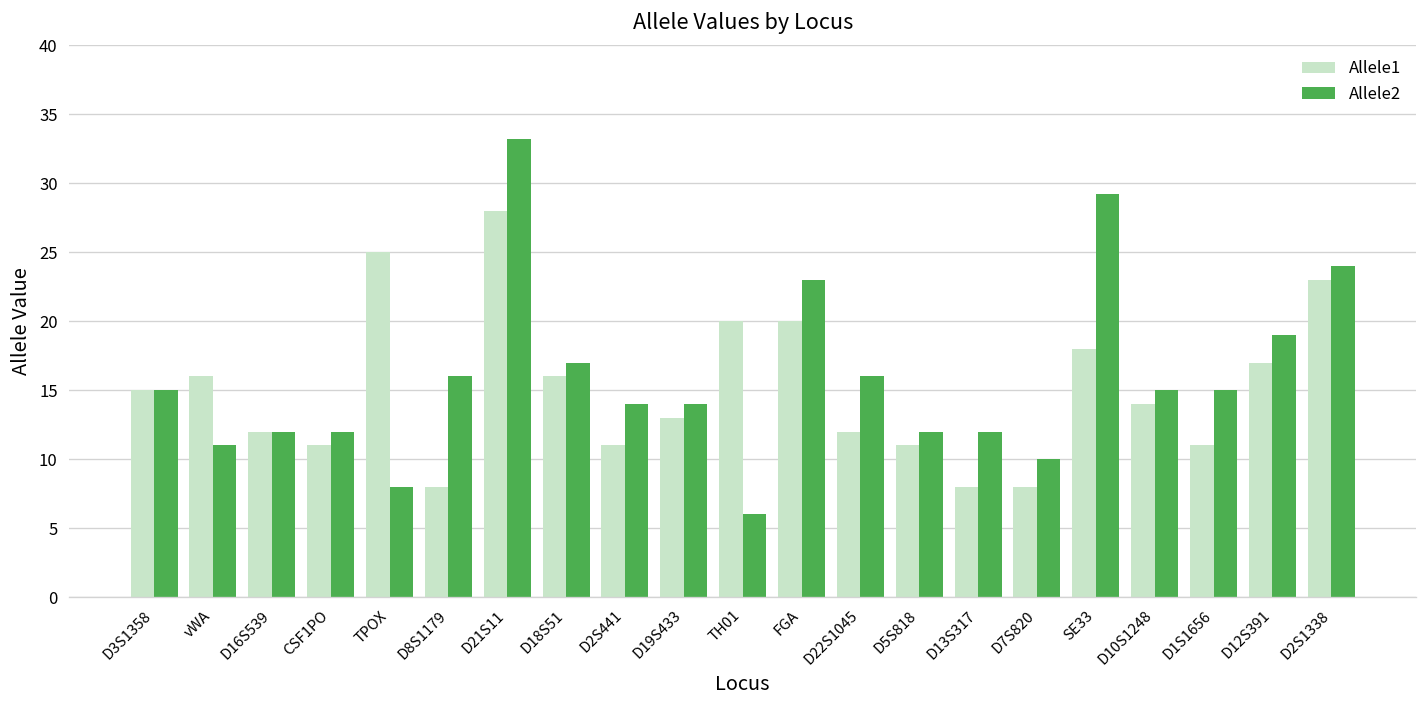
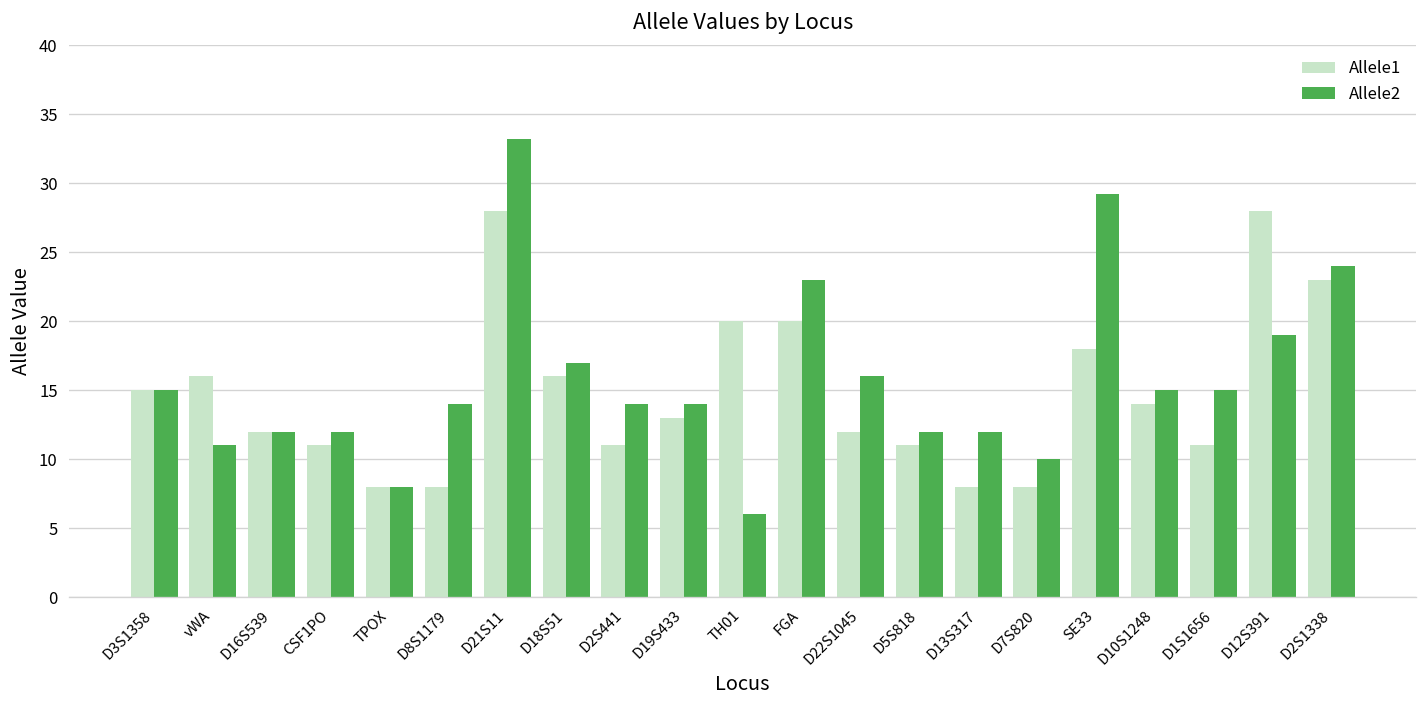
Allele1, TPOX: 25 -> 8
Allele2, D8S1179: 16 -> 14
Allele1, D12S391: 17 -> 28
